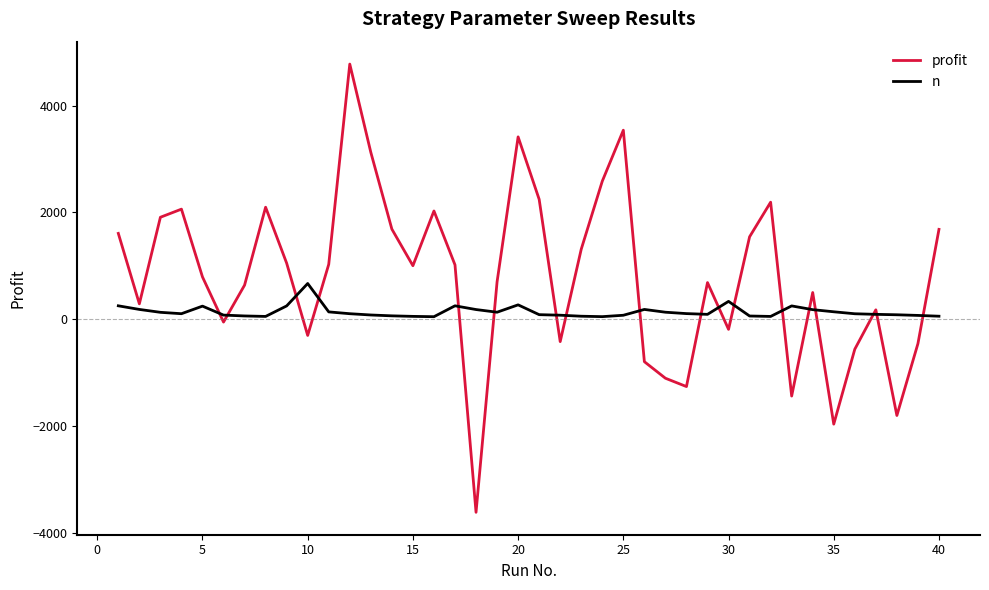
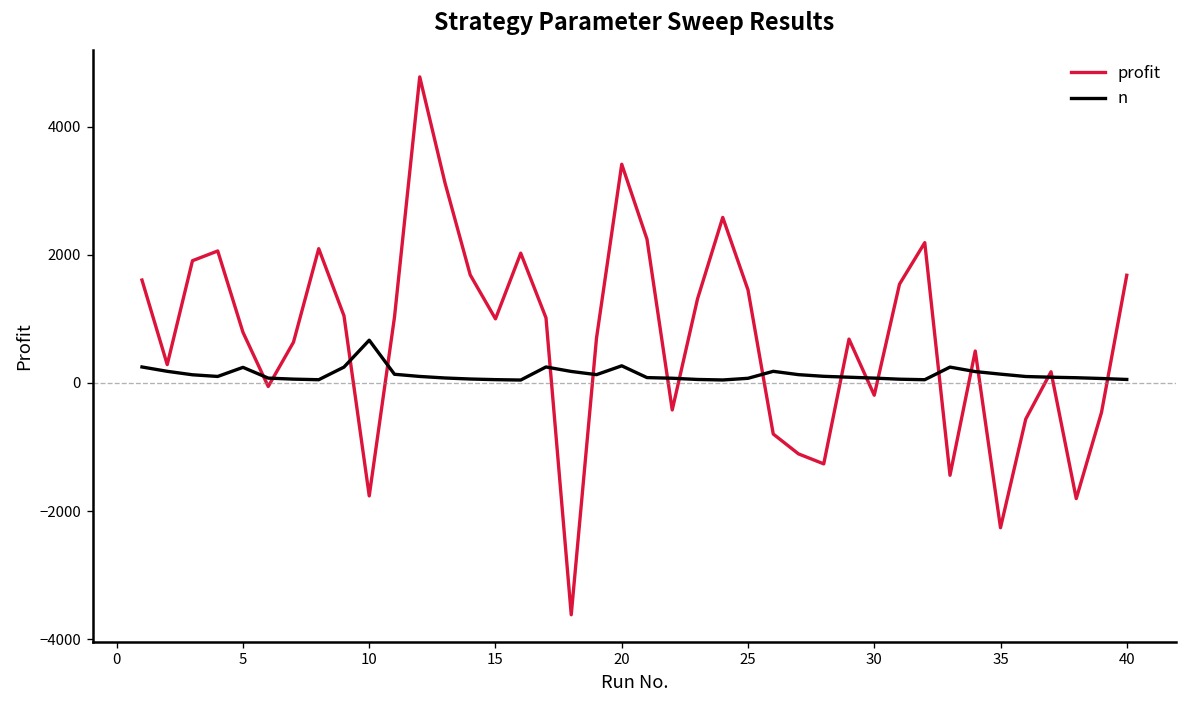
profit, 10: -300 -> -1800
profit, 25: 3500 -> 1500
n, 30: 300 -> 100
profit, 35: -2000 -> -2300
